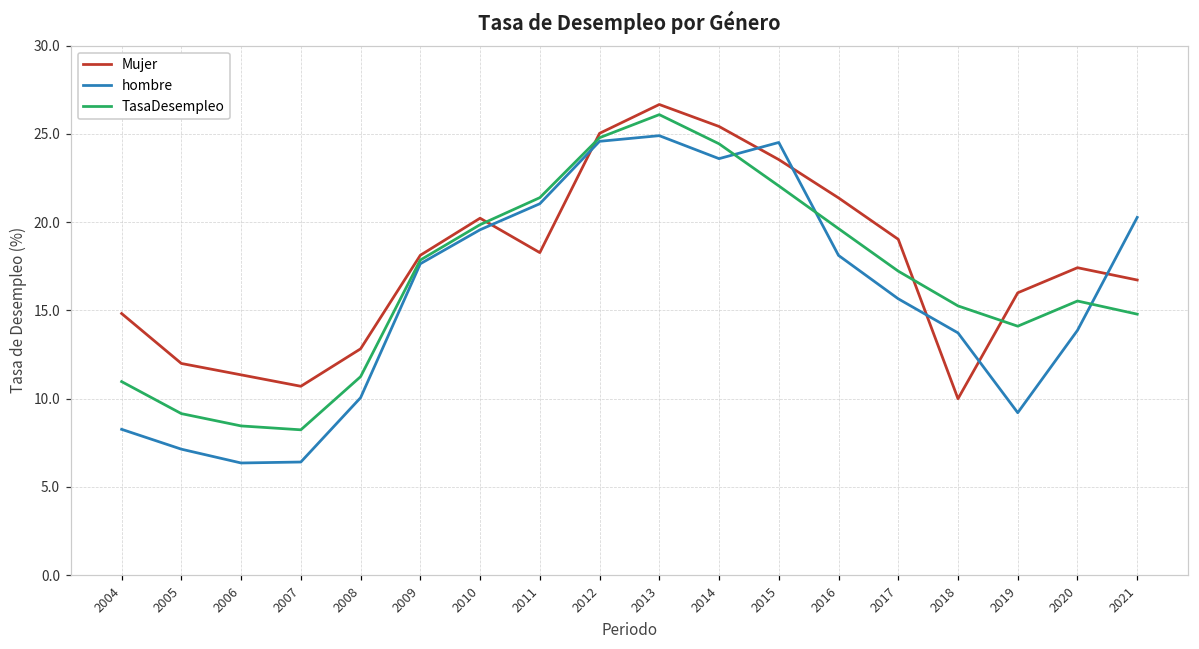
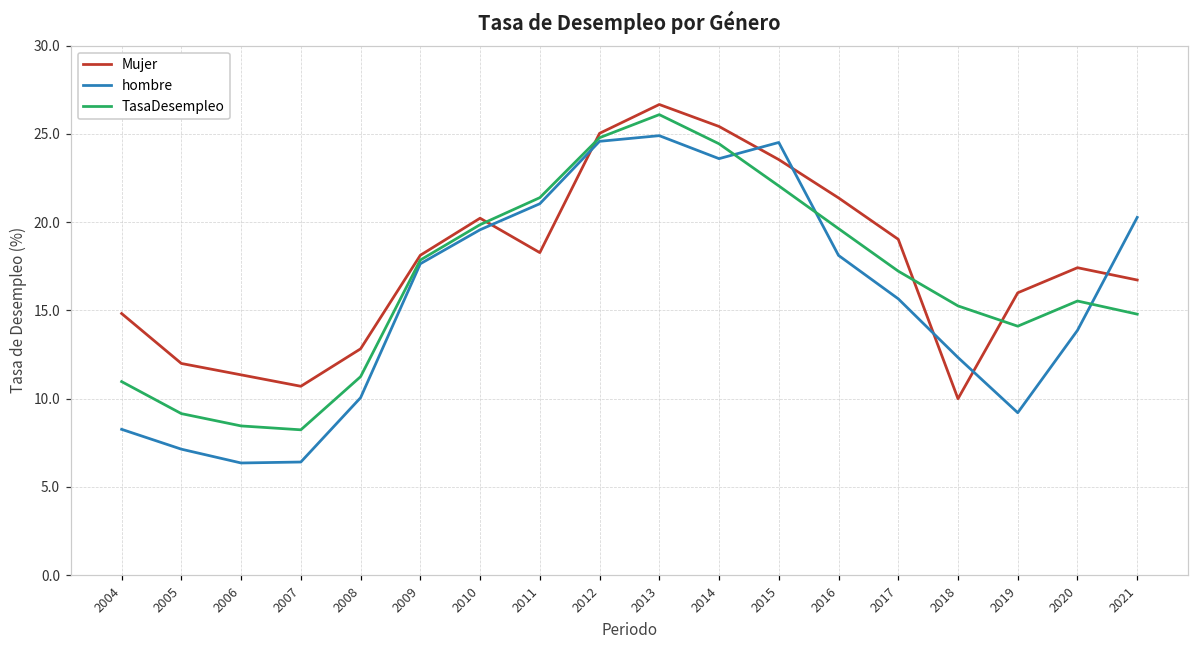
hombre, 2018: 13.7 -> 12.3
